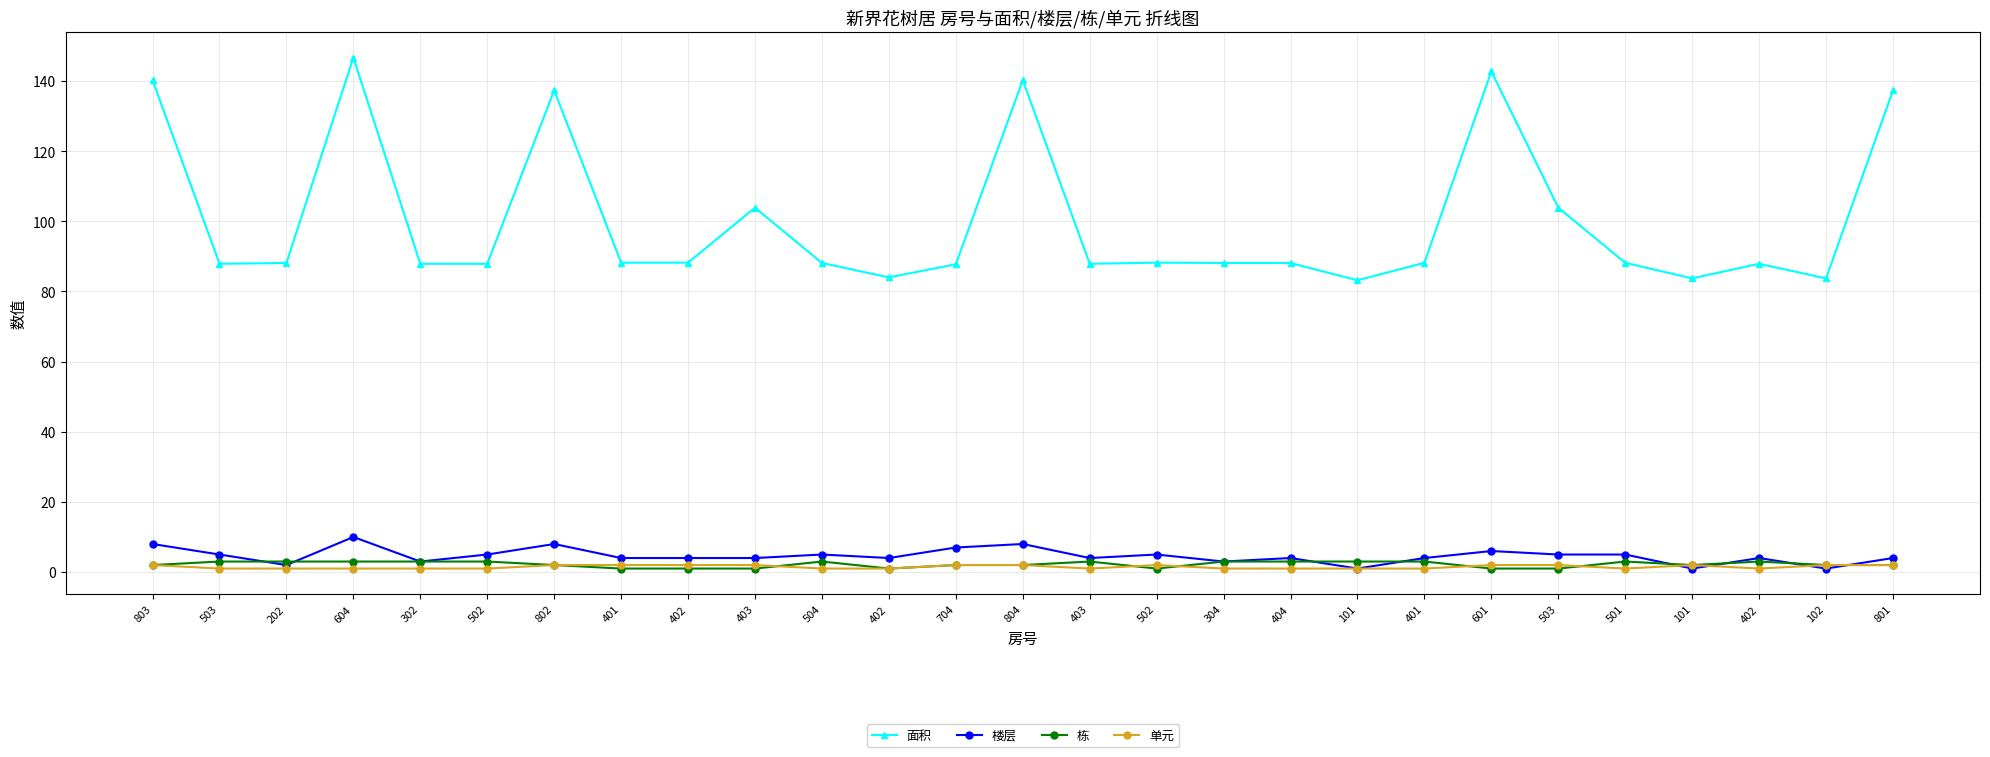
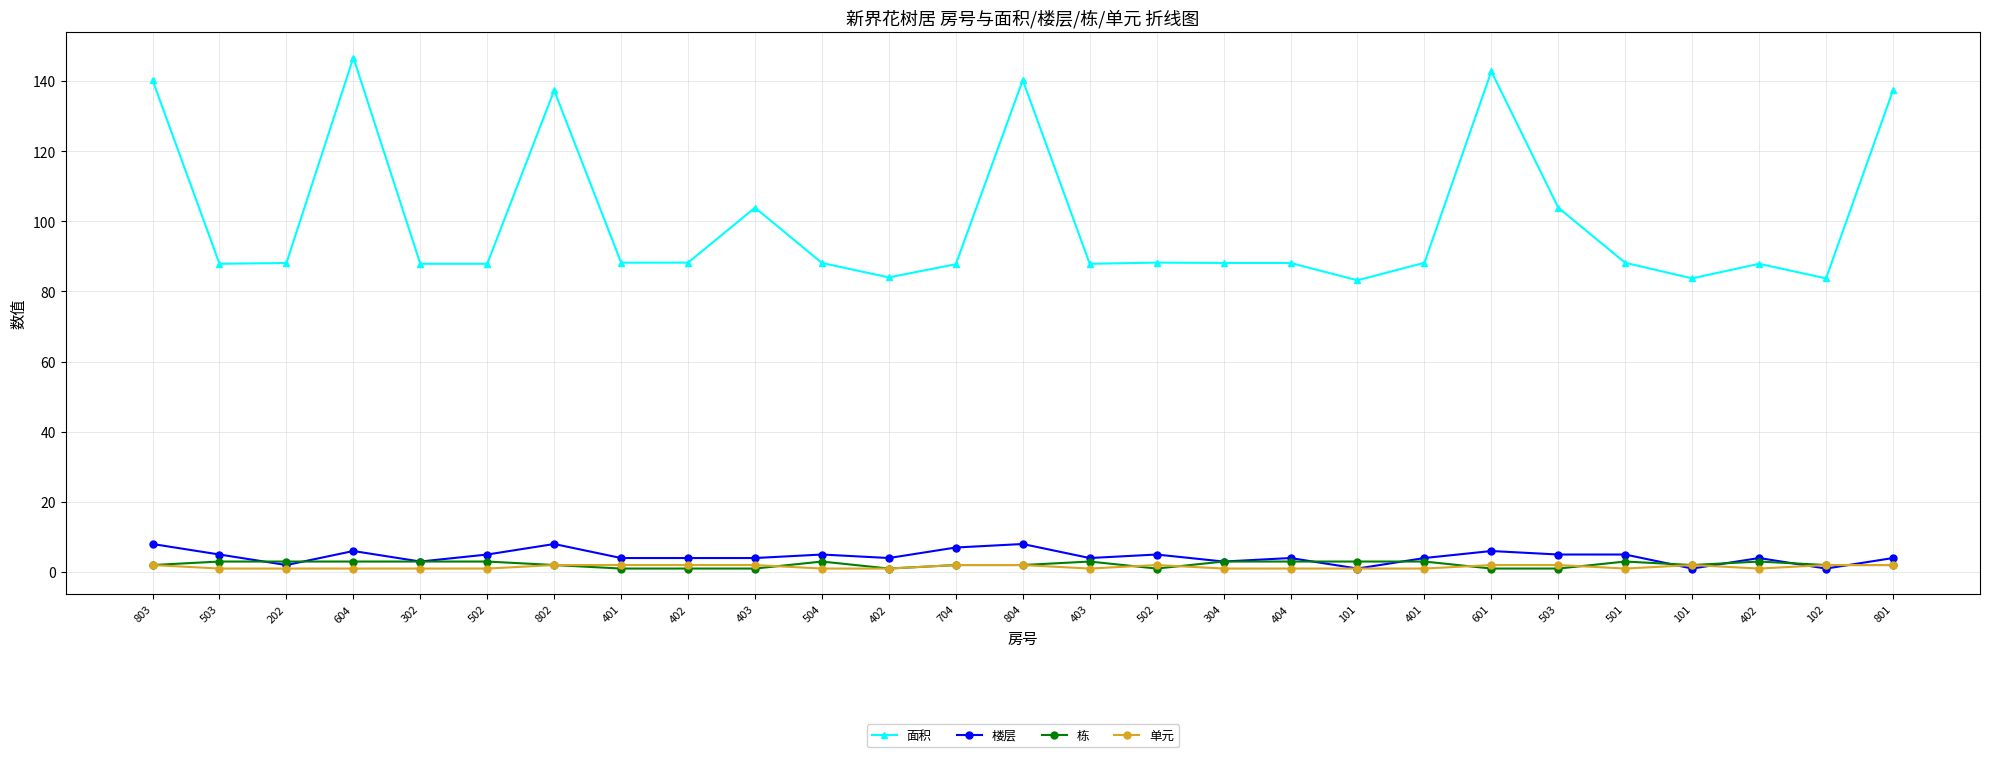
楼层, 604: 10 -> 6
